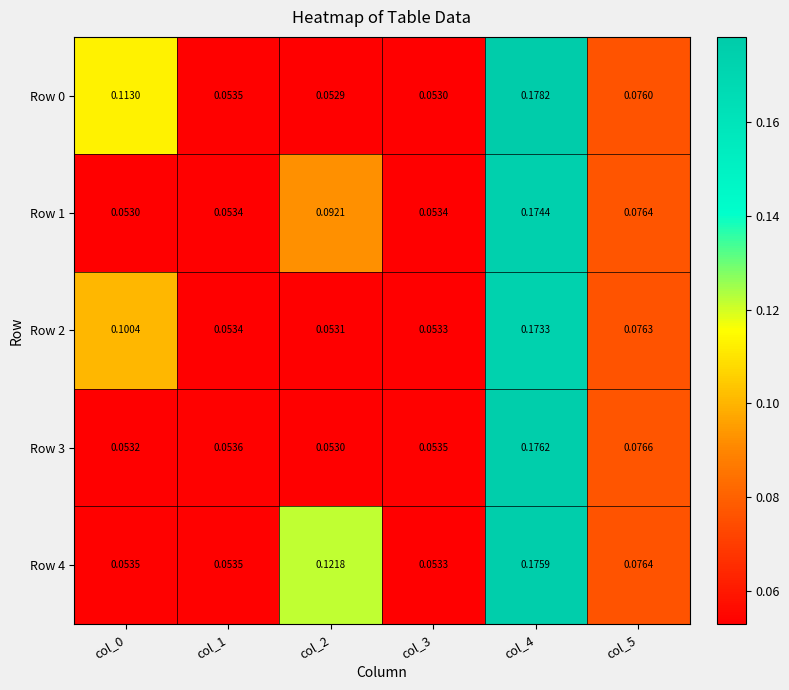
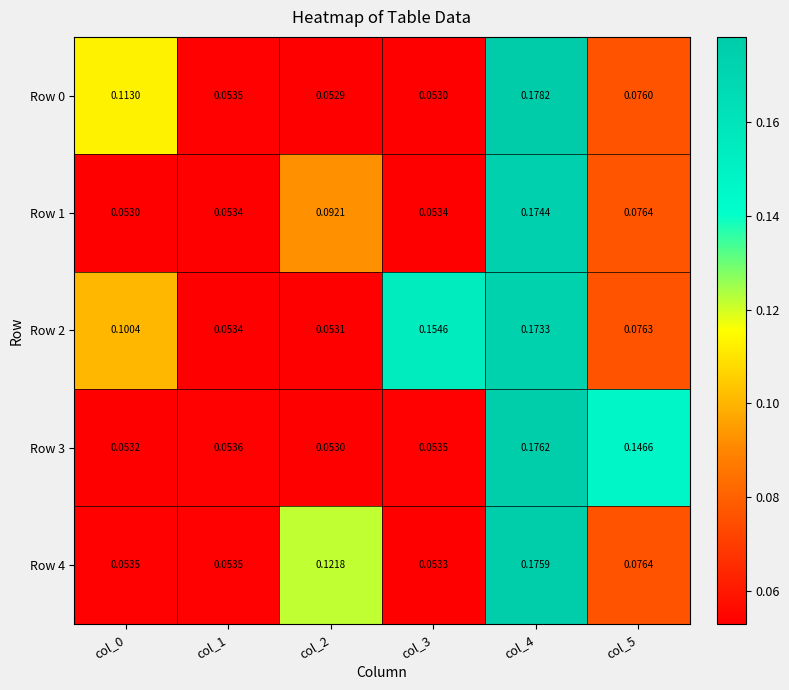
Row 2, col_3: 0.0533 -> 0.1546
Row 3, col_5: 0.0766 -> 0.1466
